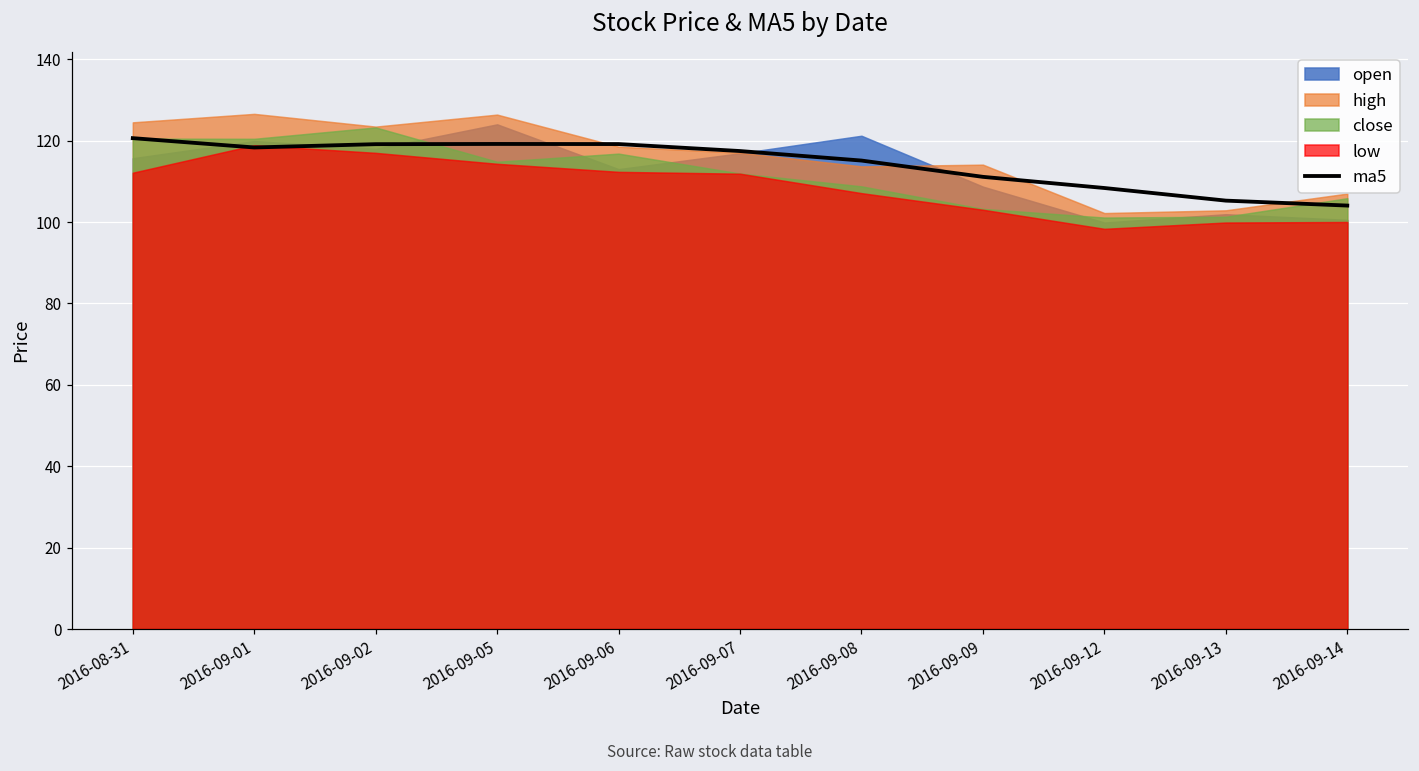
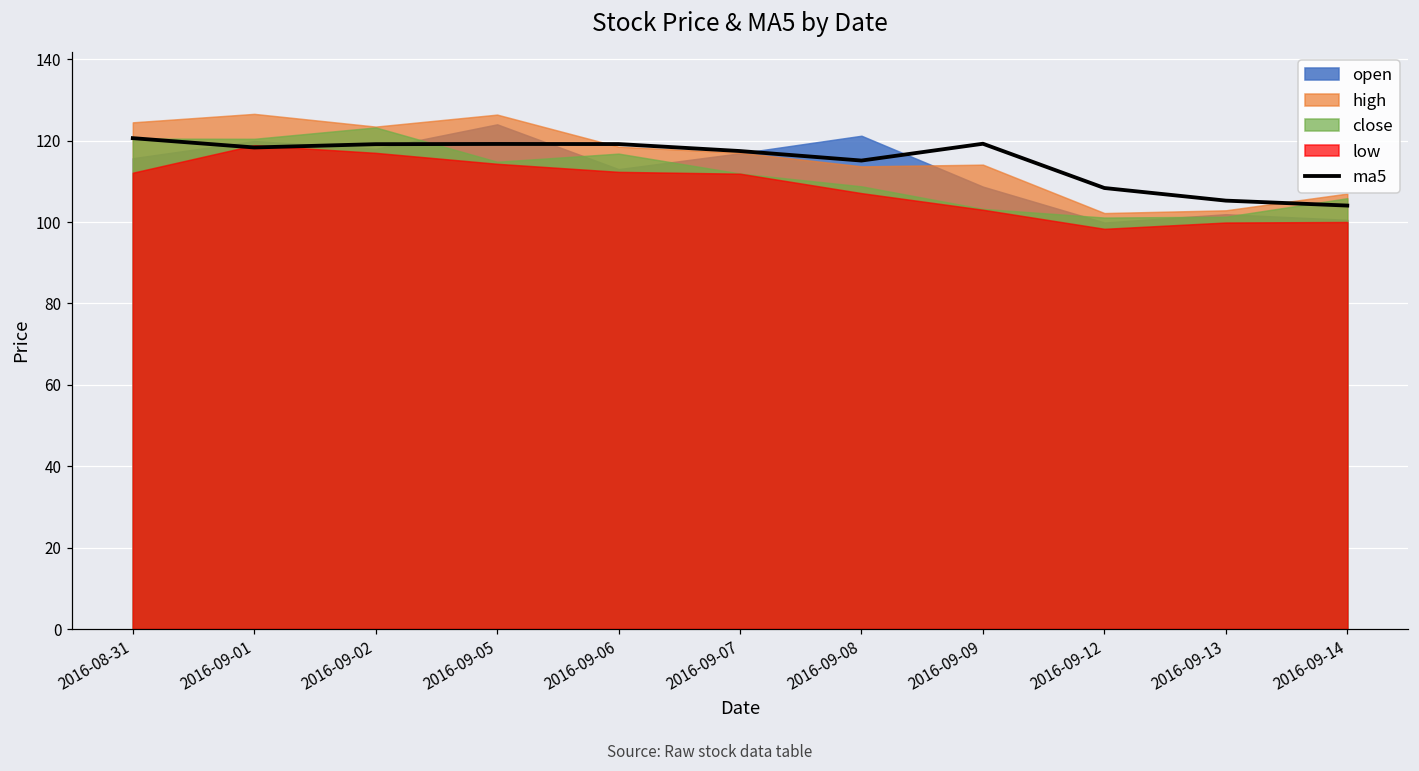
ma5, 2016-09-09: 111 -> 119
